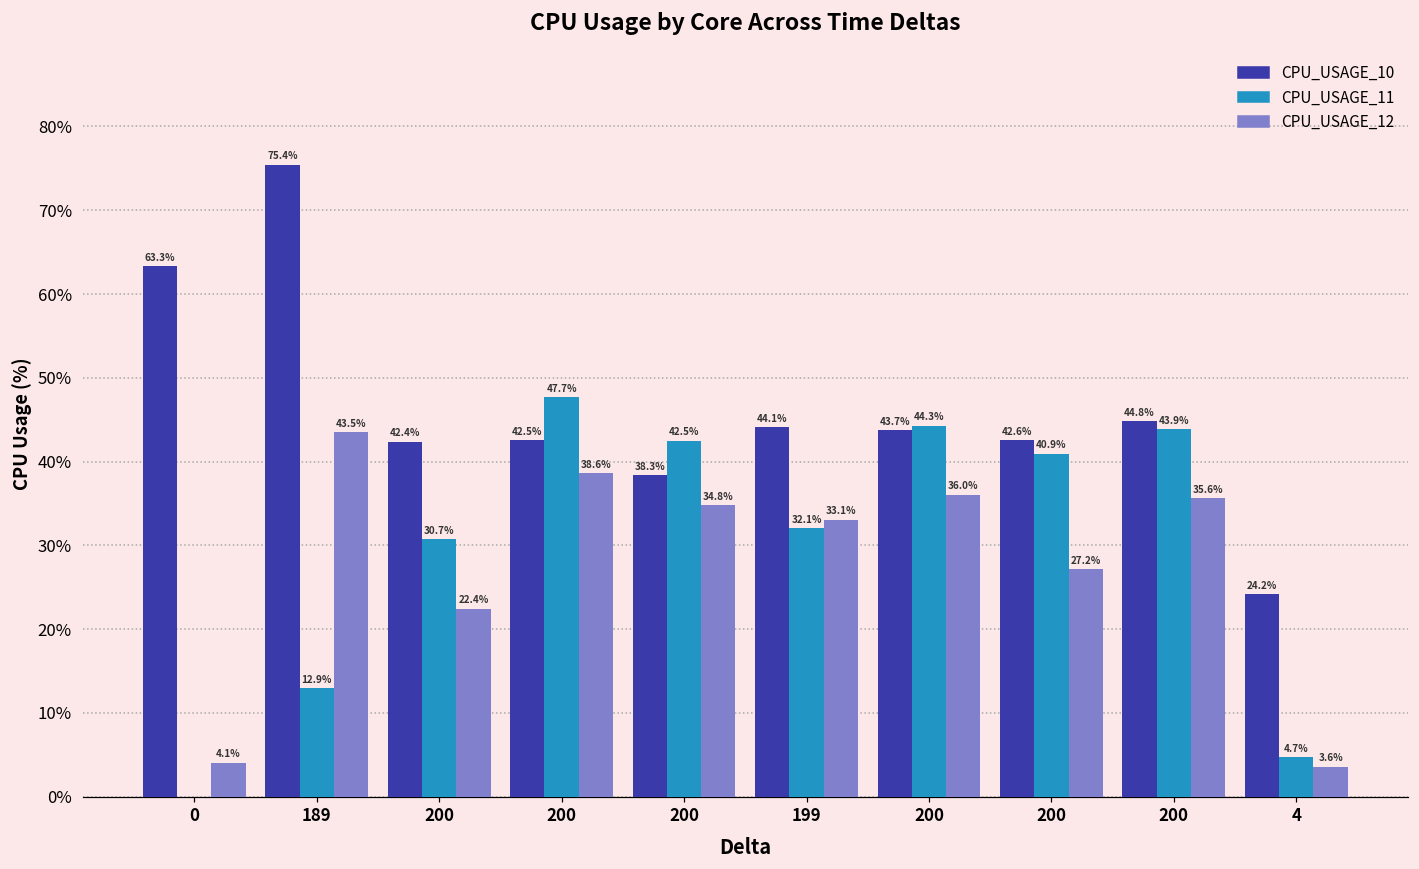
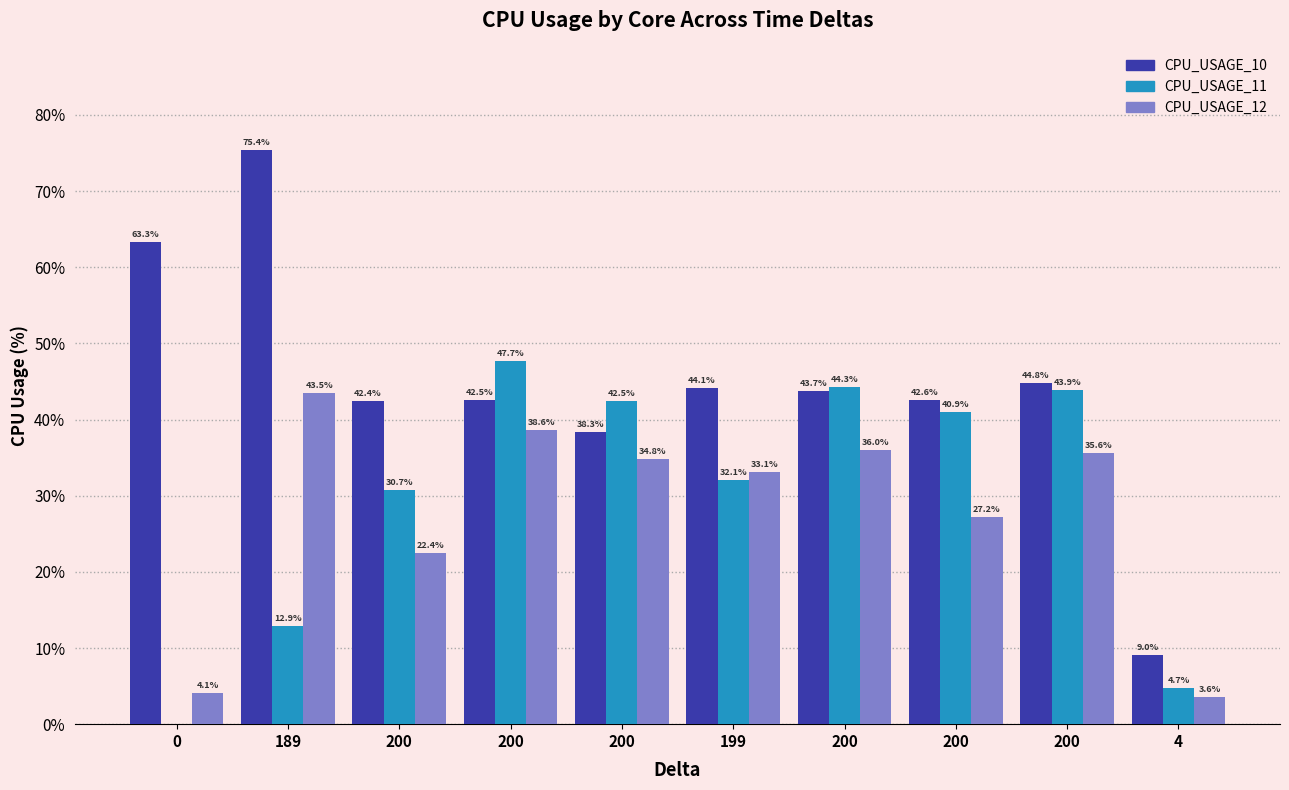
CPU_USAGE_10, 4: 24.2% -> 9.0%
